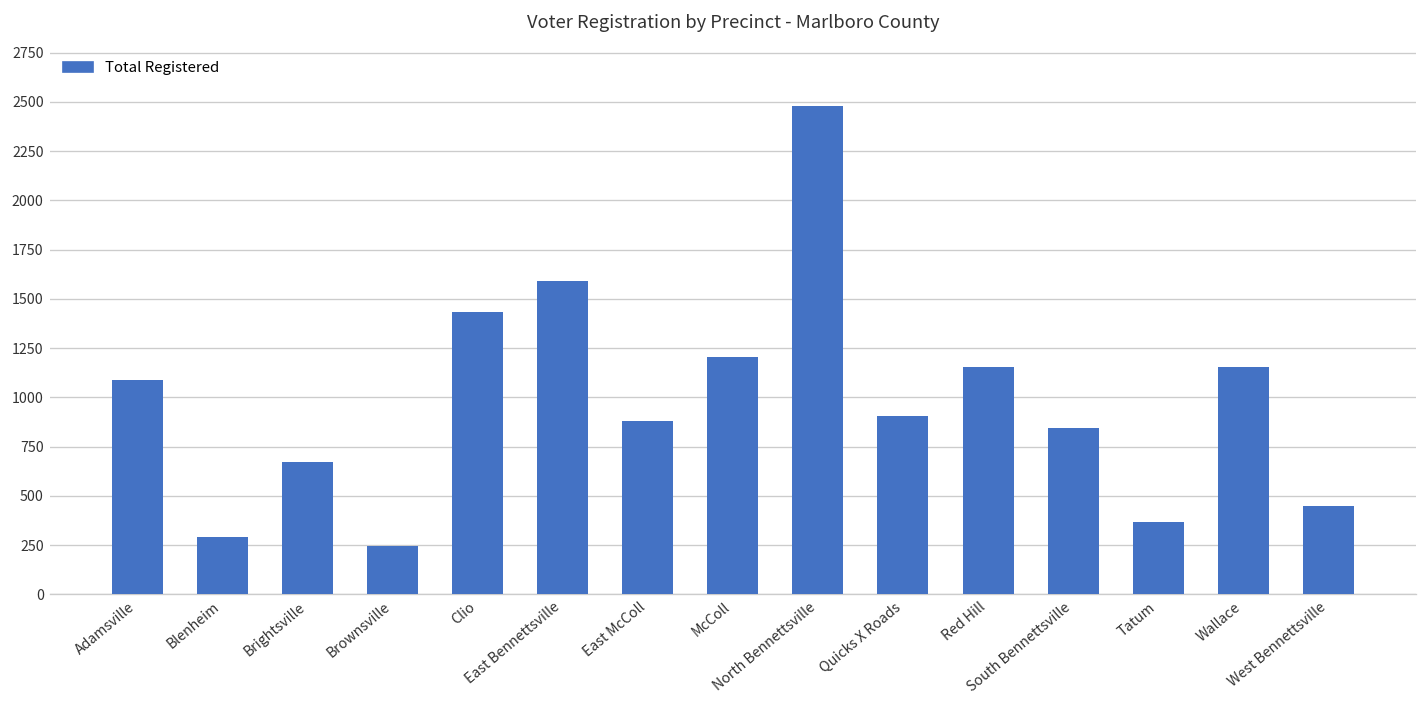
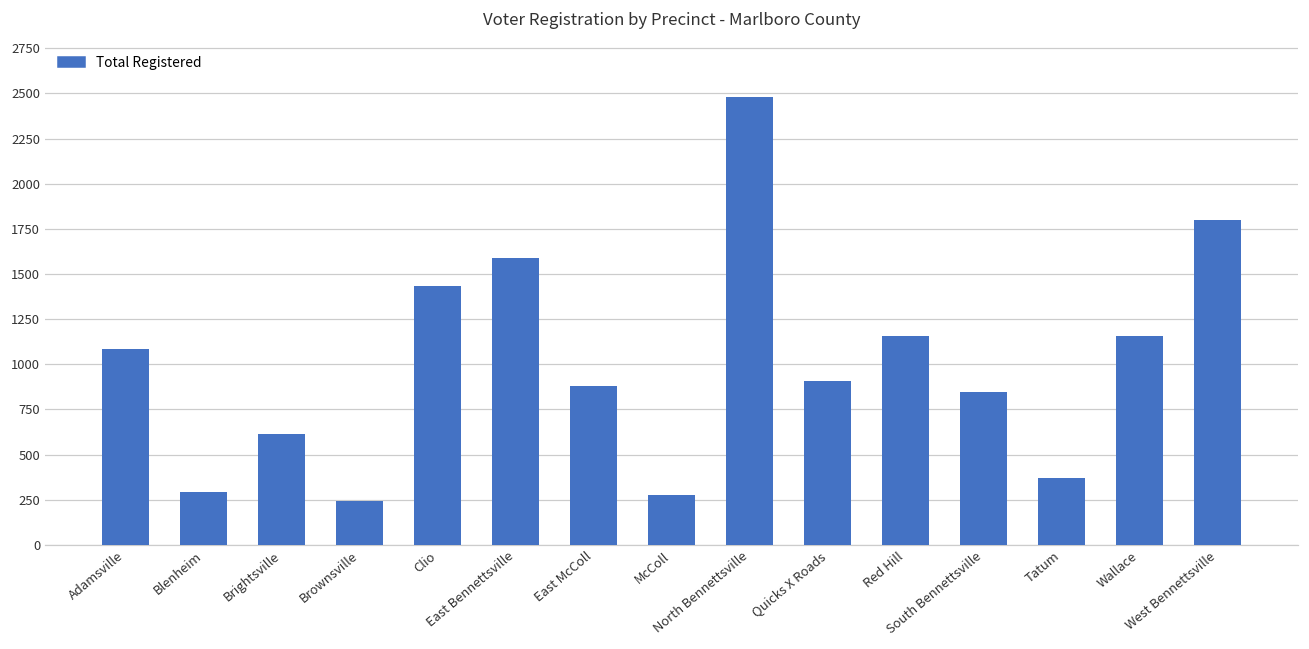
Brightsville: 670 -> 610
McColl: 1210 -> 280
West Bennettsville: 450 -> 1800
